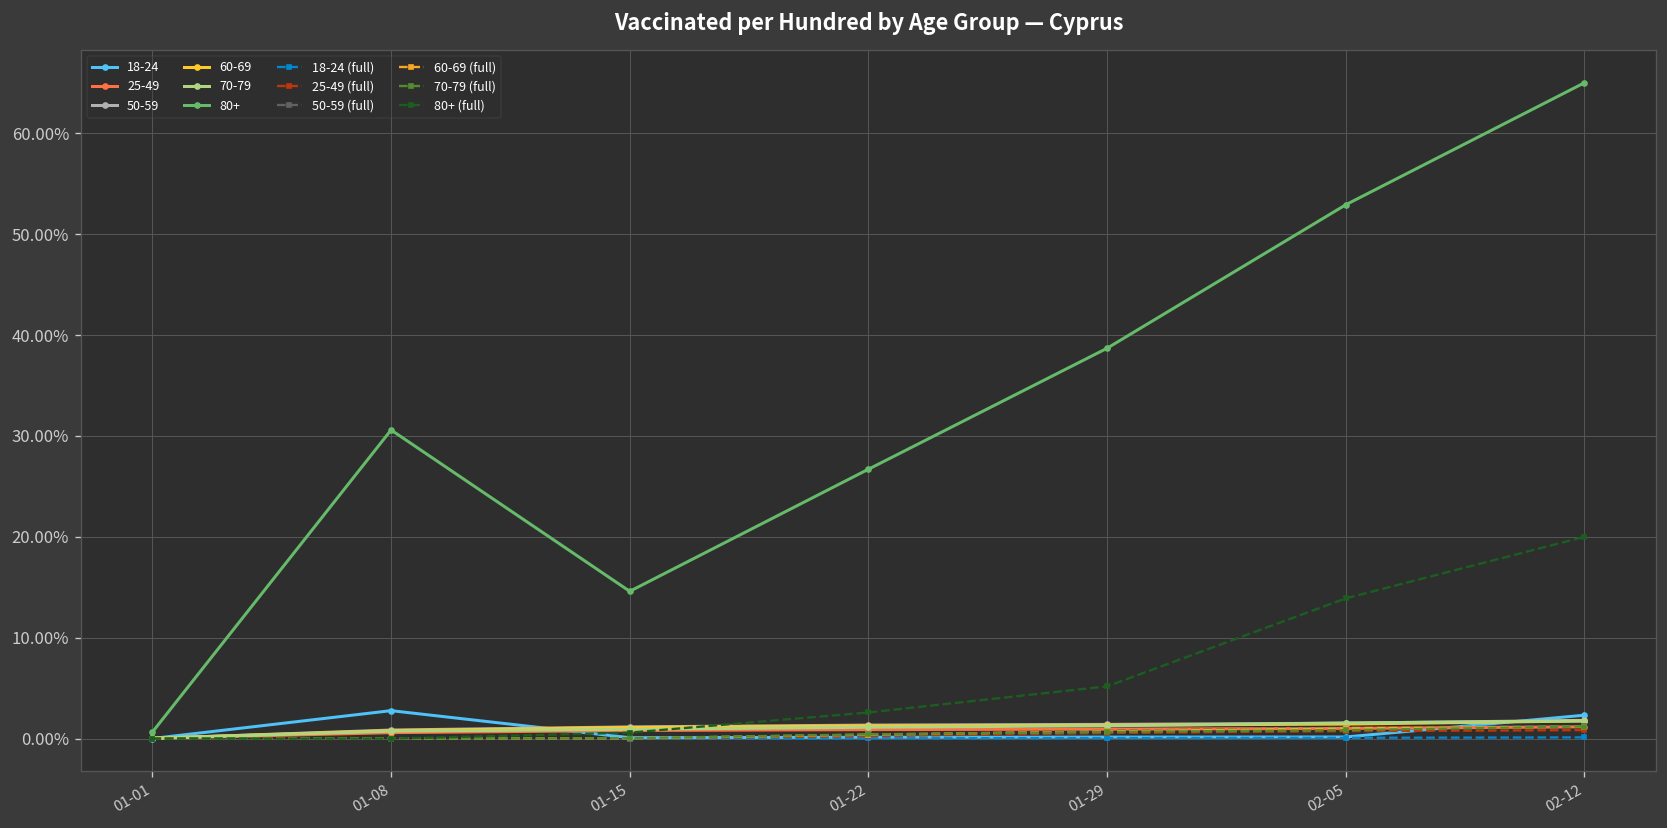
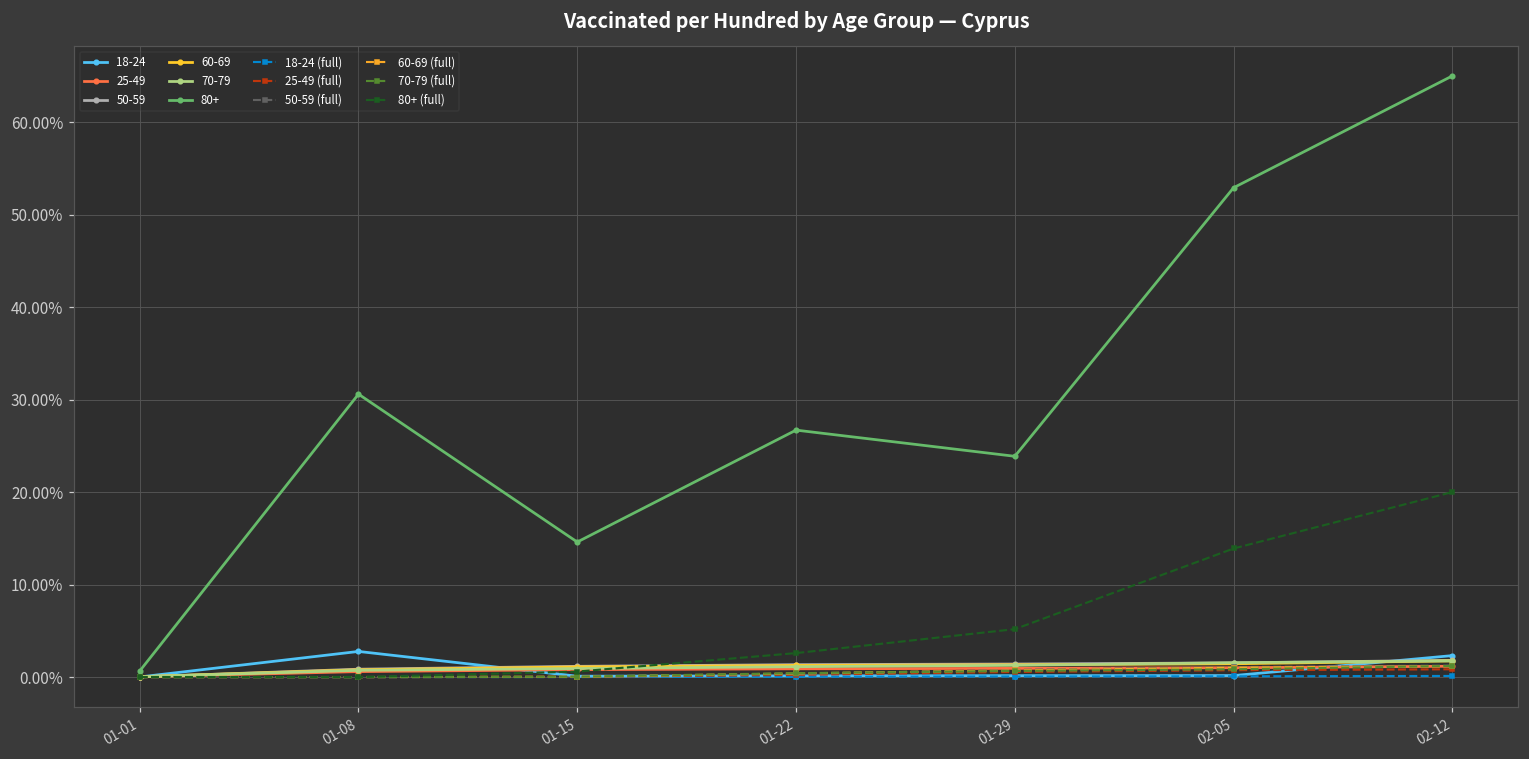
80+, 01-29: 39% -> 24%
